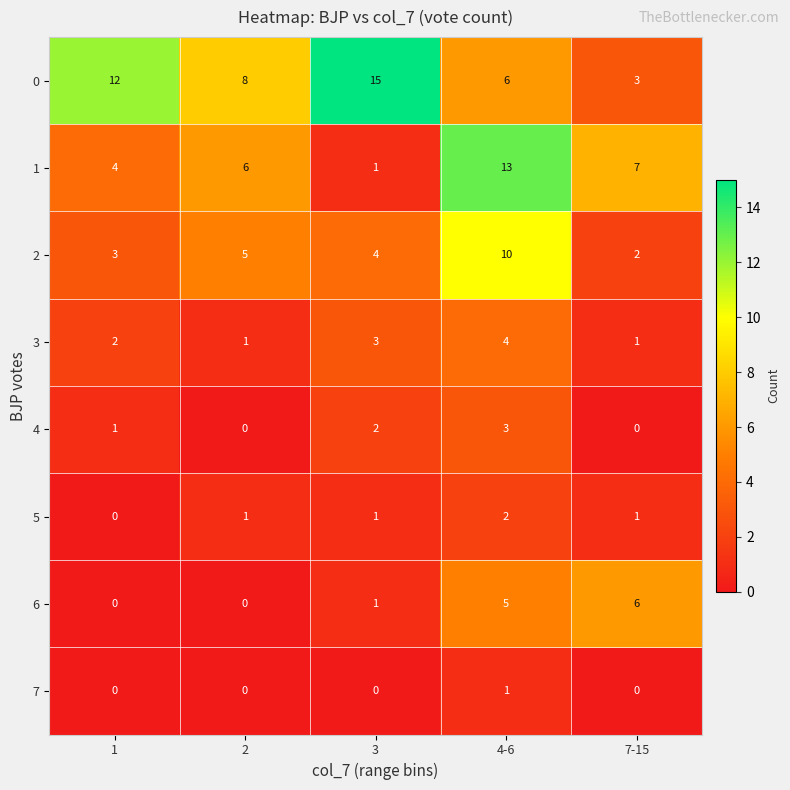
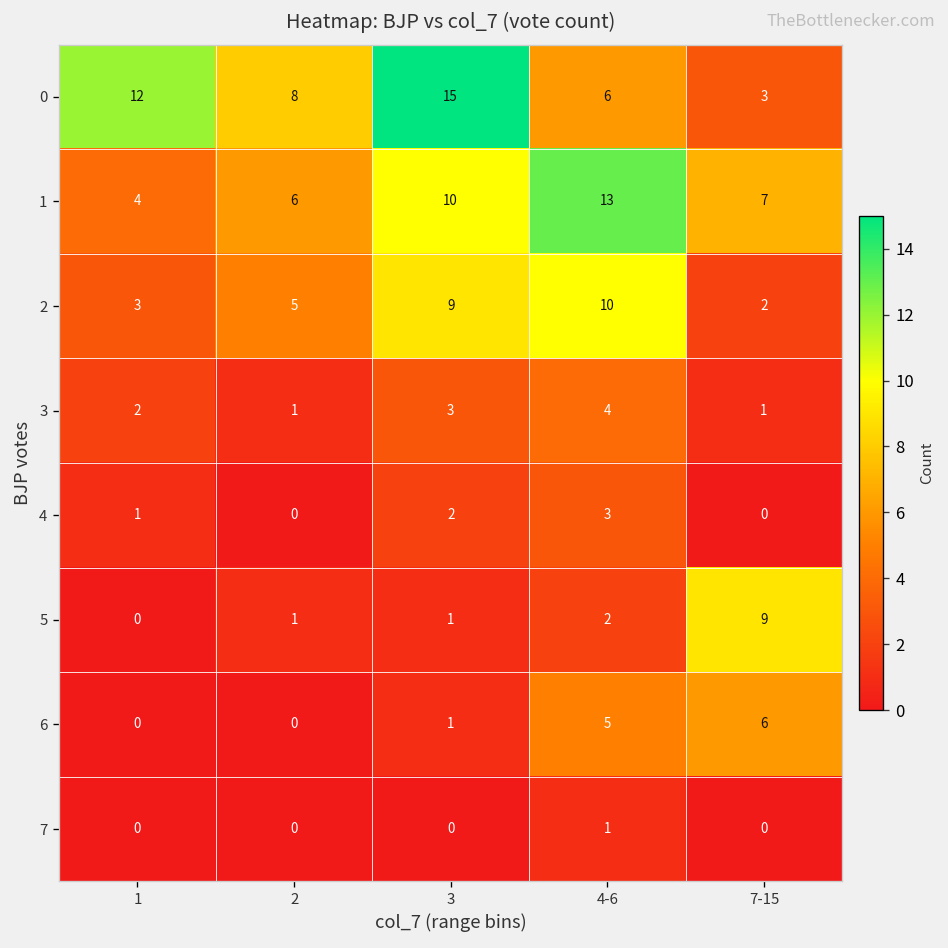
1, 3: 1 -> 10
2, 3: 4 -> 9
5, 7-15: 1 -> 9
